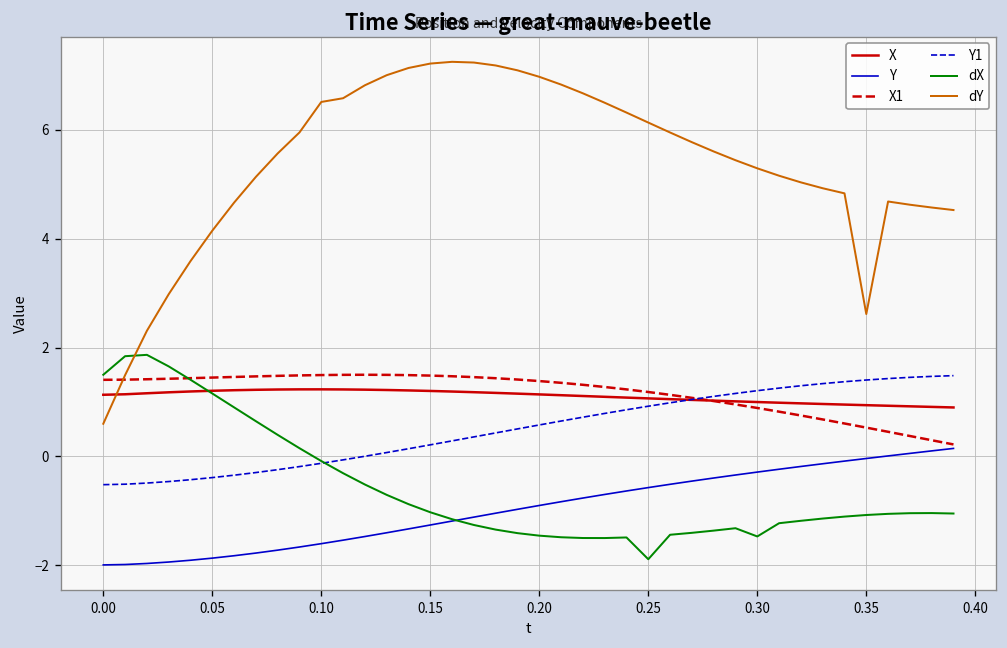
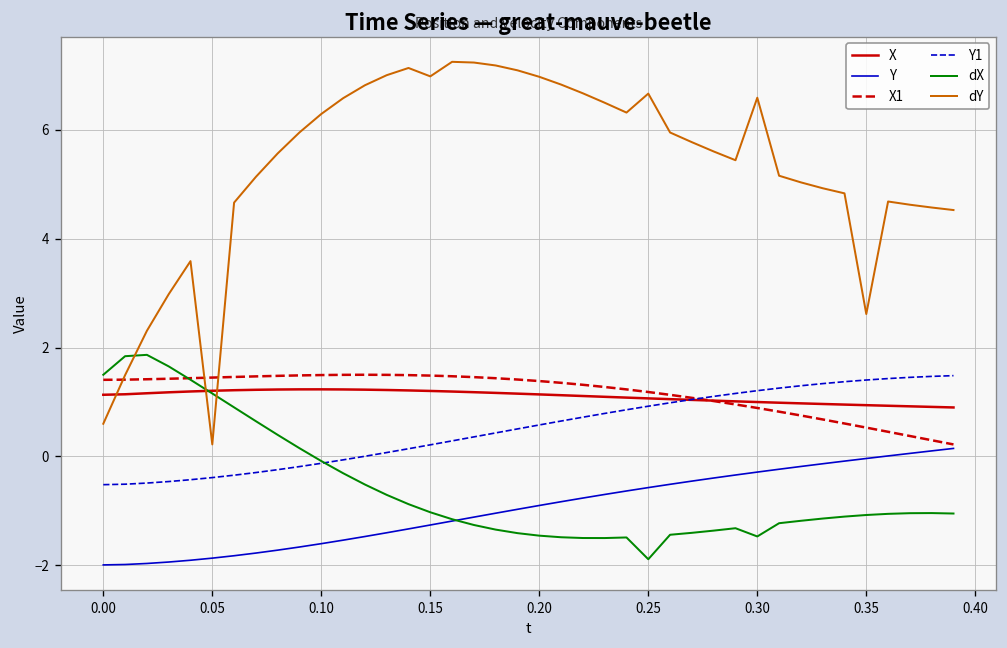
dY, 0.05: 4.1 -> 0.2
dY, 0.10: 6.5 -> 6.3
dY, 0.15: 7.2 -> 7.0
dY, 0.25: 6.1 -> 6.7
dY, 0.30: 5.3 -> 6.6
